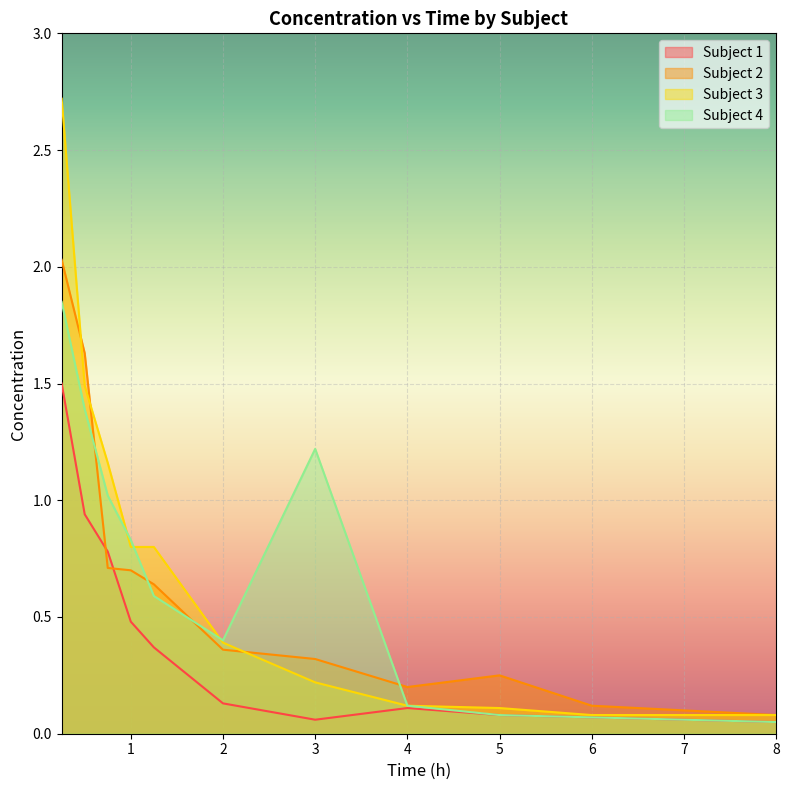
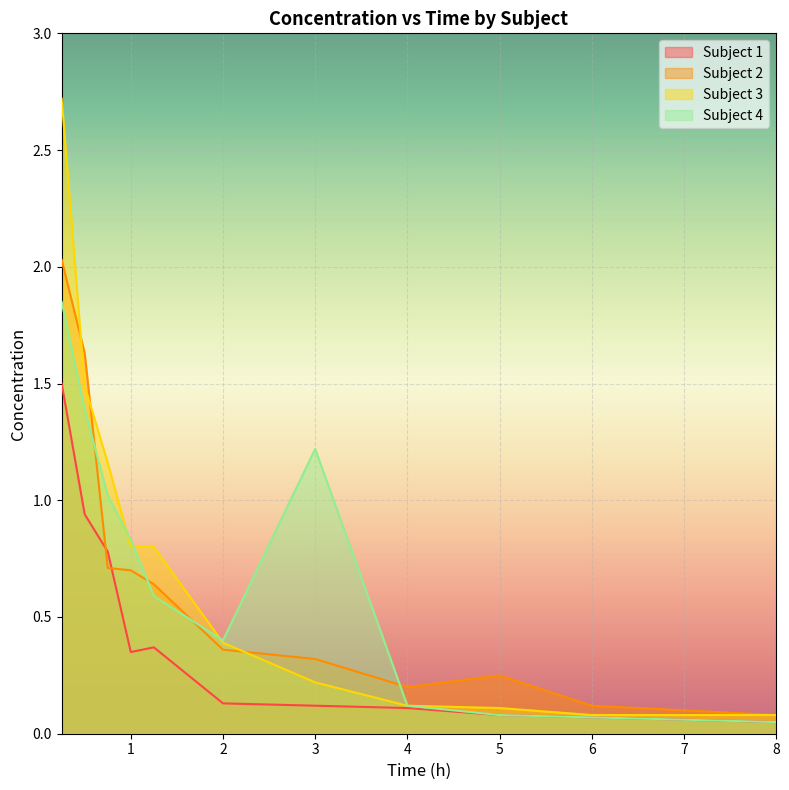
Subject 1, 1: 0.48 -> 0.35
Subject 1, 3: 0.06 -> 0.12
